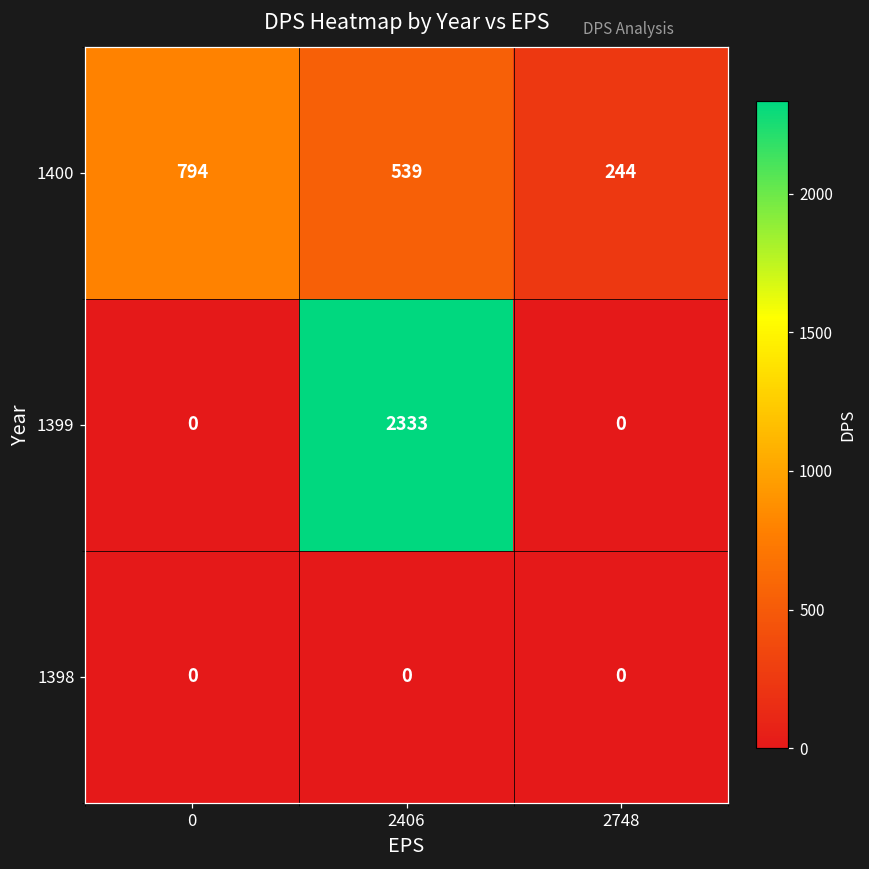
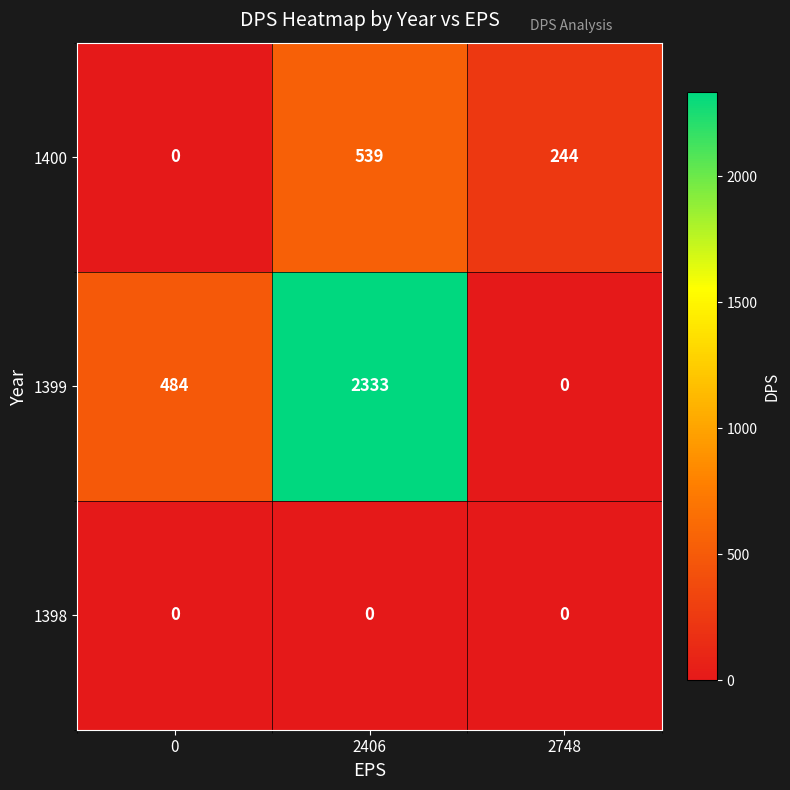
1400, 0: 794 -> 0
1399, 0: 0 -> 484
